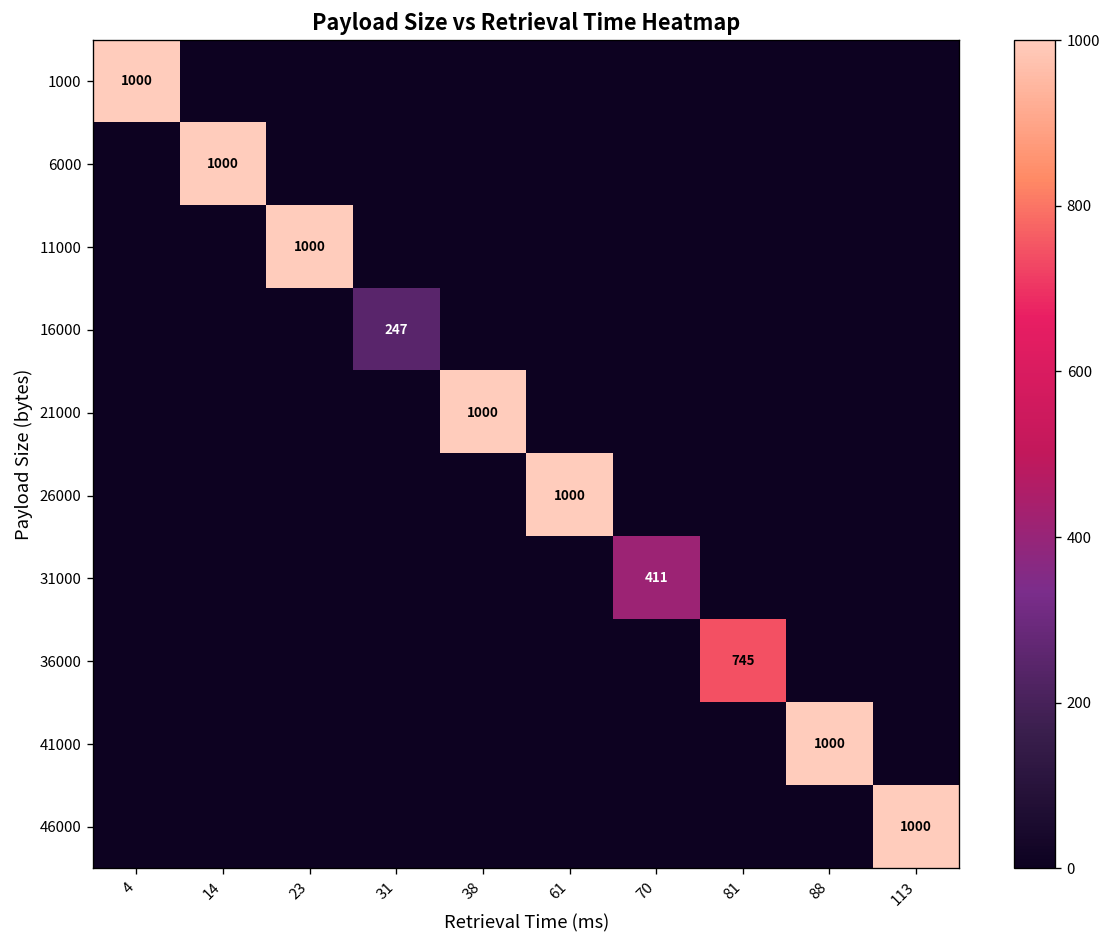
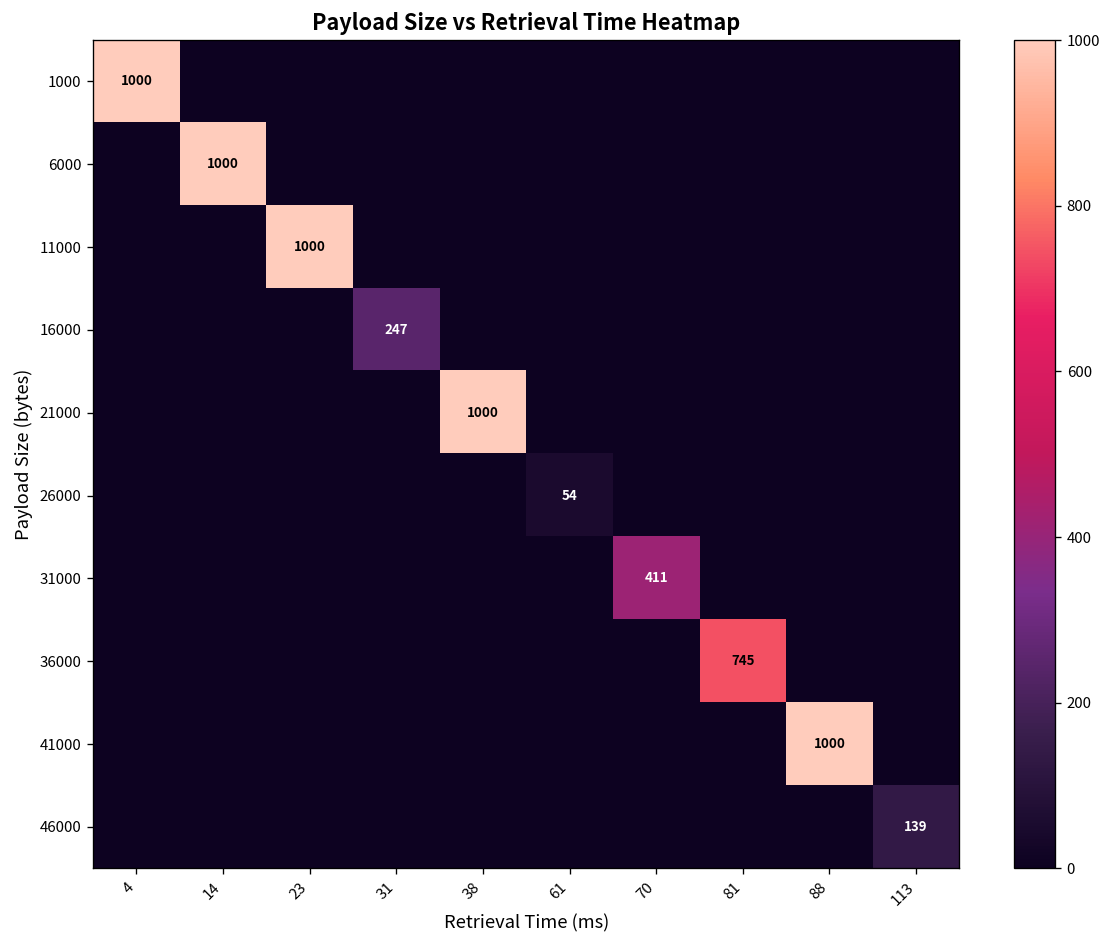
26000, 61: 1000 -> 54
46000, 113: 1000 -> 139
